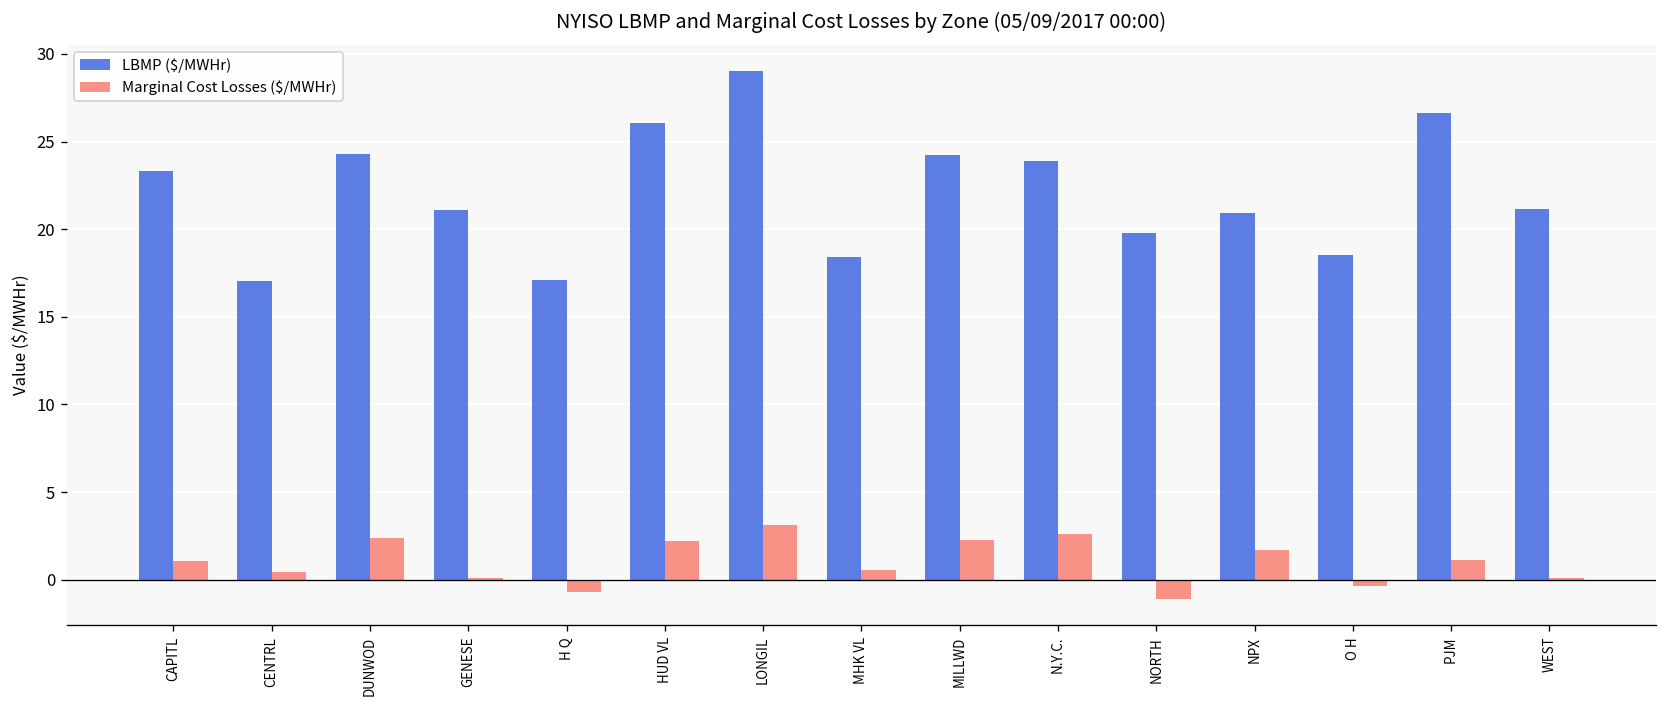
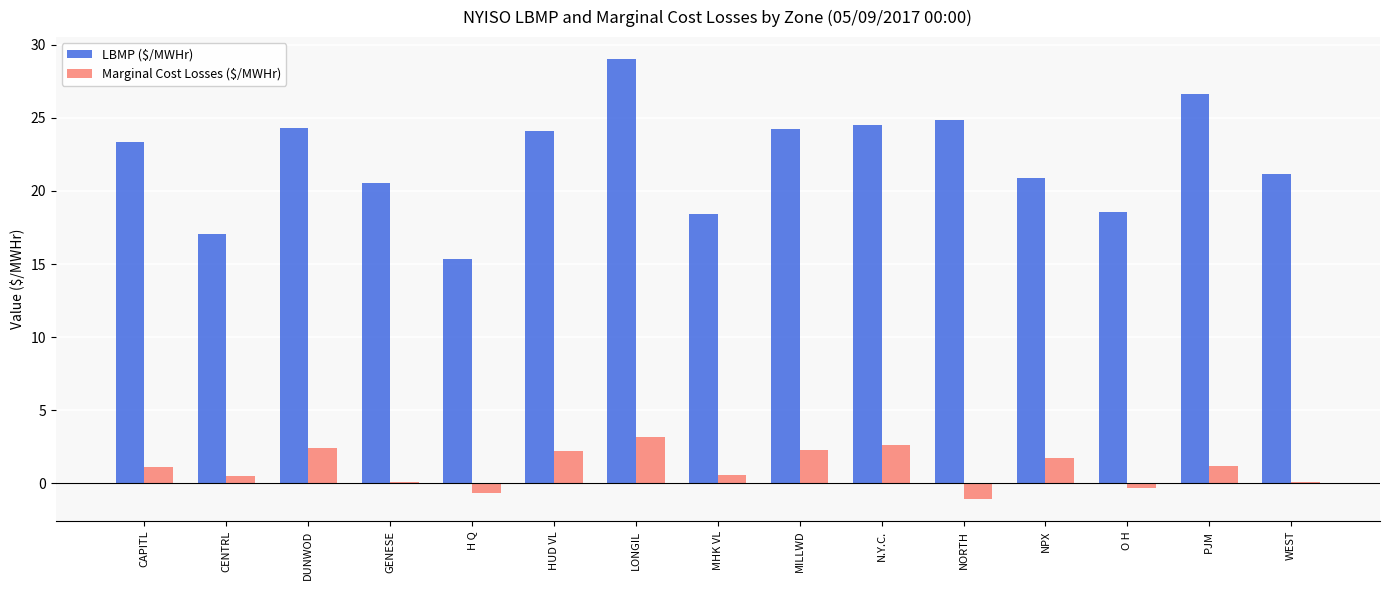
LBMP ($/MWHr), GENESE: 21.1 -> 20.5
LBMP ($/MWHr), H Q: 17.1 -> 15.4
LBMP ($/MWHr), HUD VL: 26.1 -> 24.1
LBMP ($/MWHr), N.Y.C.: 23.9 -> 24.5
LBMP ($/MWHr), NORTH: 19.8 -> 24.8
